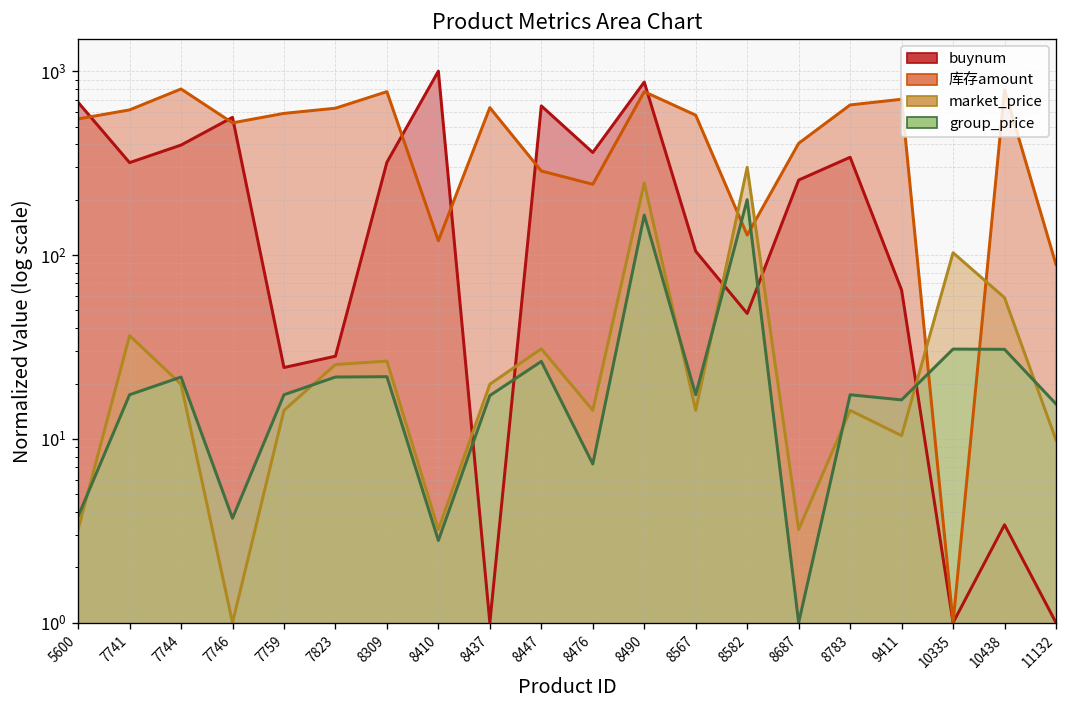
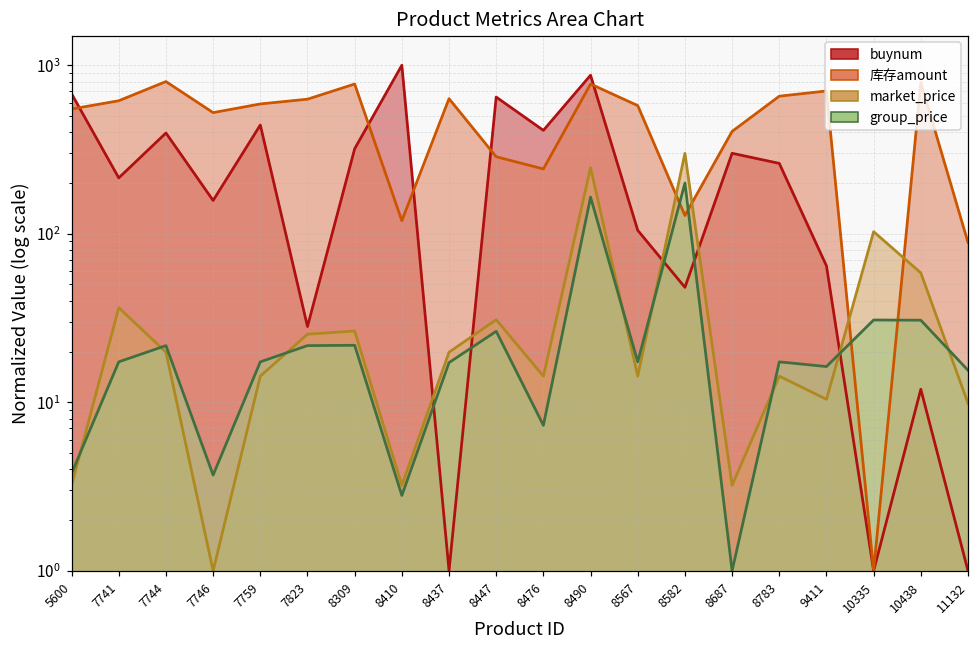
buynum, 7741: 320 -> 210
buynum, 7746: 560 -> 160
buynum, 7759: 24 -> 440
buynum, 8476: 360 -> 410
buynum, 8687: 260 -> 300
buynum, 8783: 340 -> 260
buynum, 10438: 3.4 -> 12
